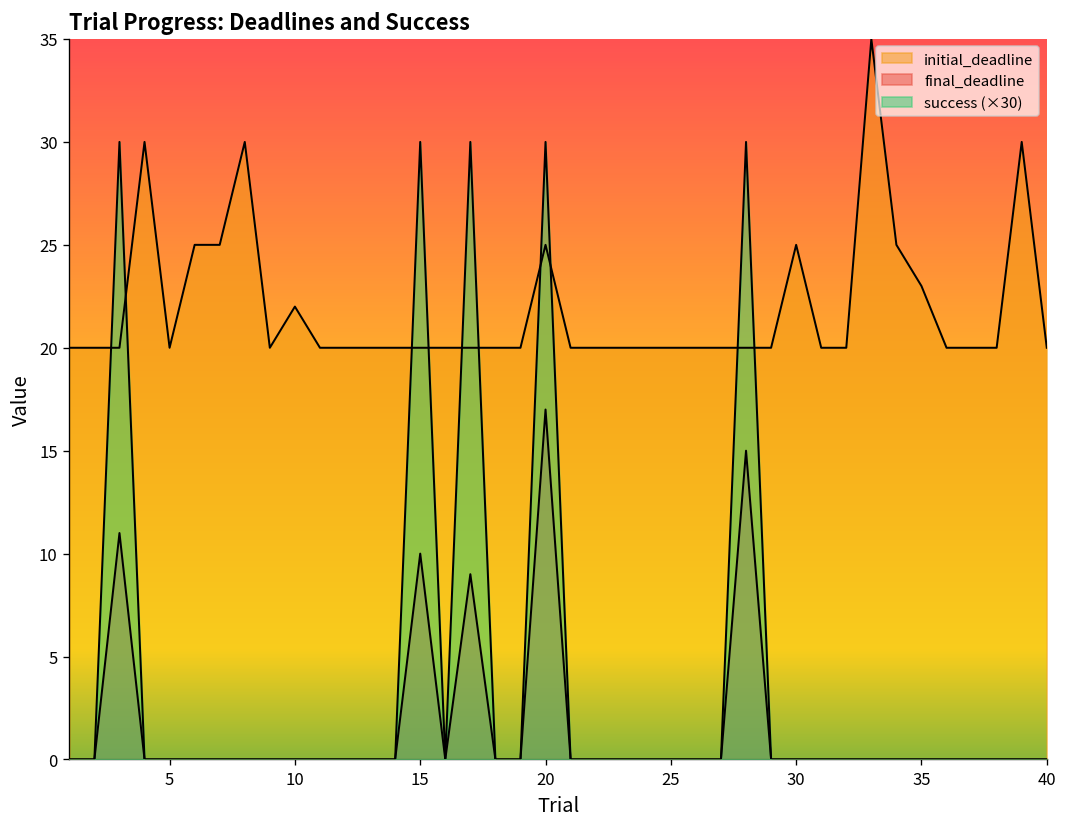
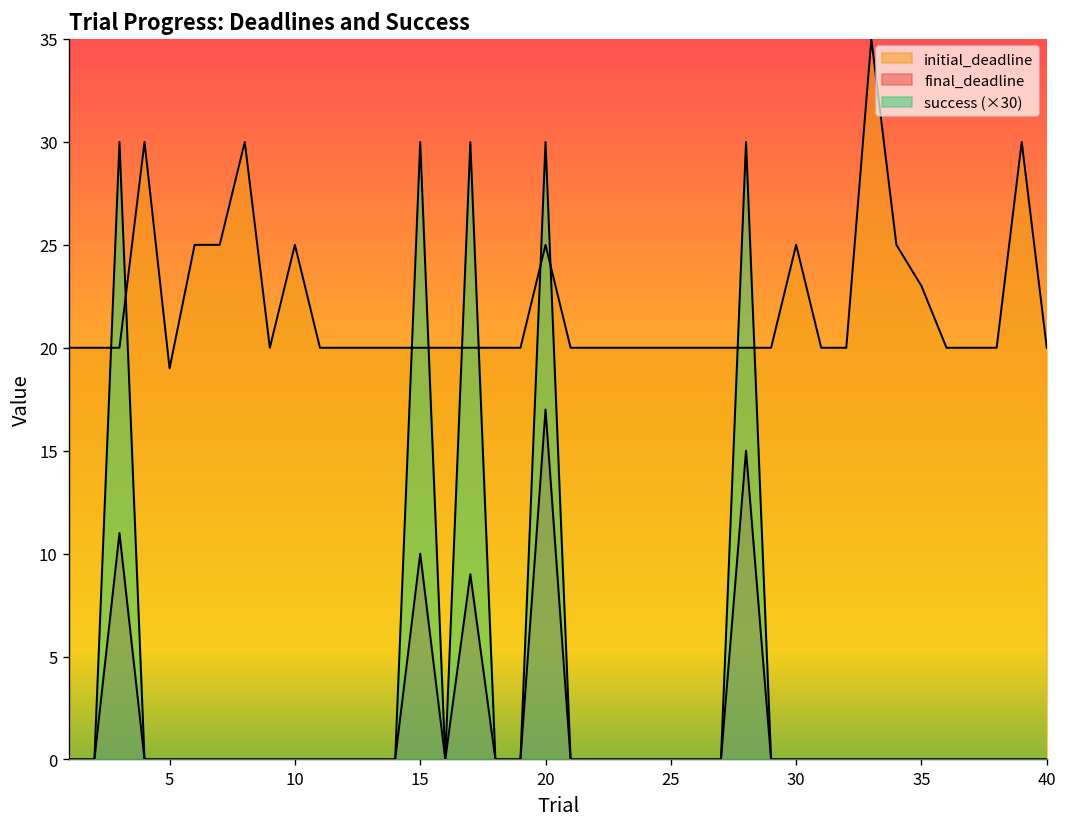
initial_deadline, 5: 20 -> 19
initial_deadline, 10: 22 -> 25
